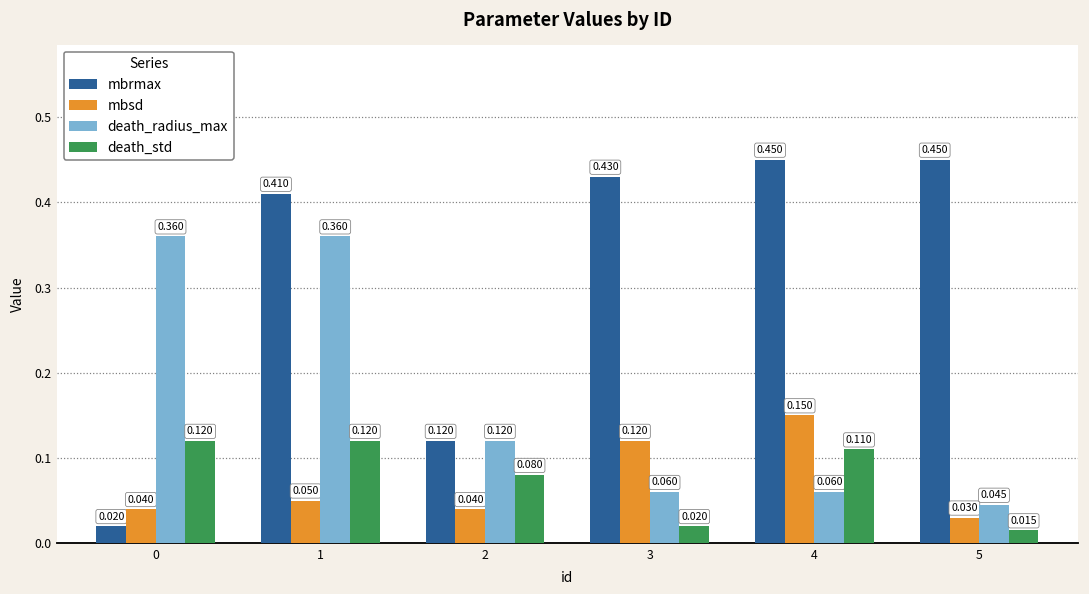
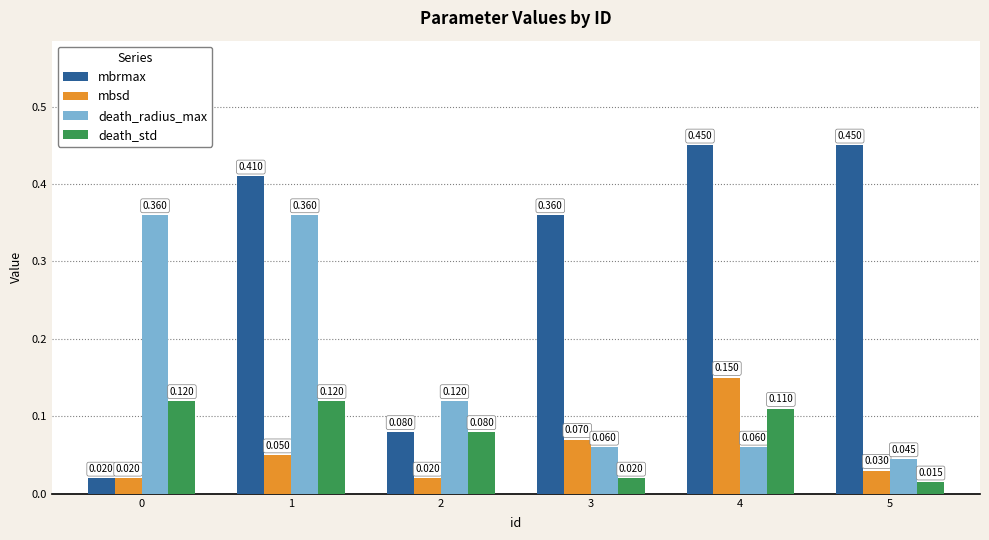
mbsd, 0: 0.040 -> 0.020
mbrmax, 2: 0.120 -> 0.080
mbsd, 2: 0.040 -> 0.020
mbrmax, 3: 0.430 -> 0.360
mbsd, 3: 0.120 -> 0.070
